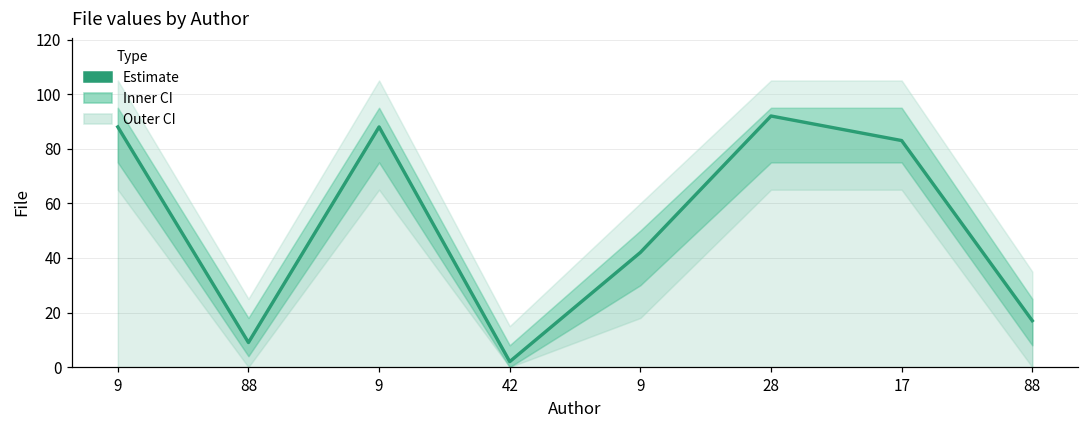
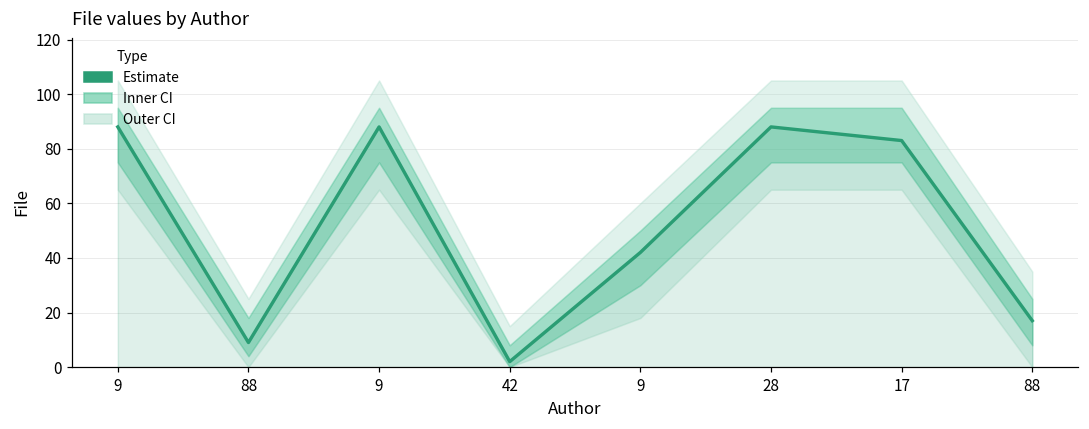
Estimate, 28: 92 -> 88
